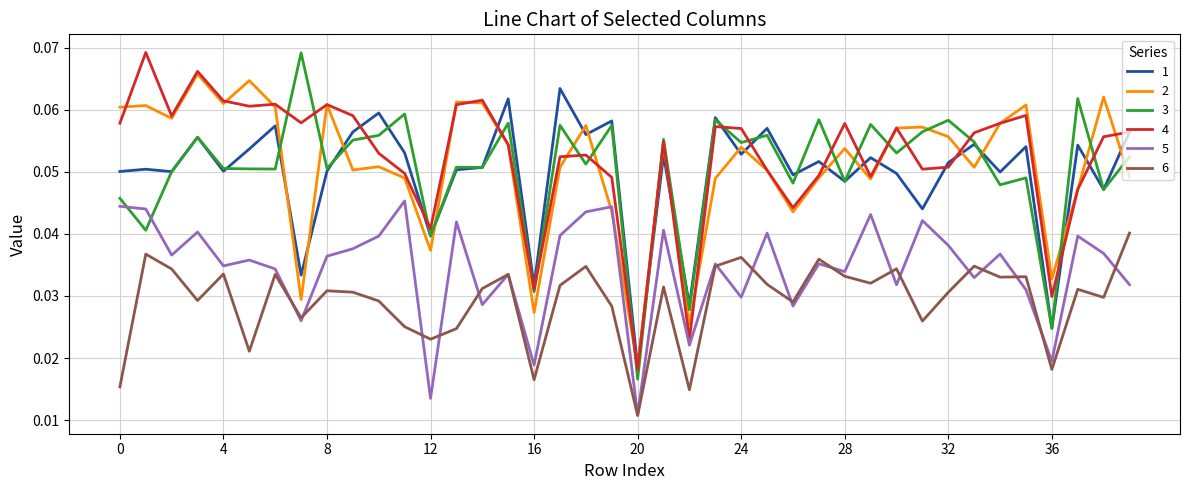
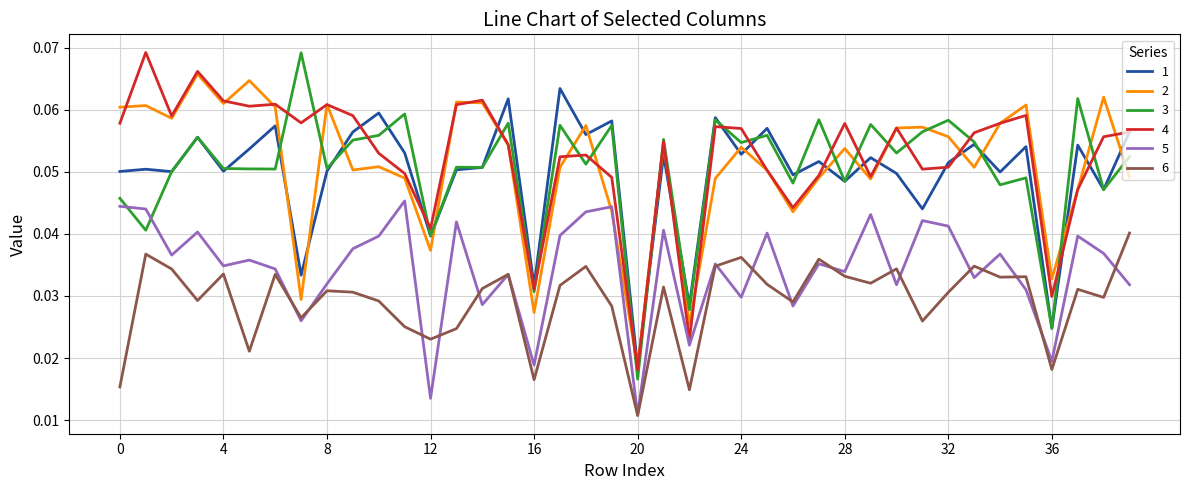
5, 8: 0.036 -> 0.032
5, 32: 0.038 -> 0.041
